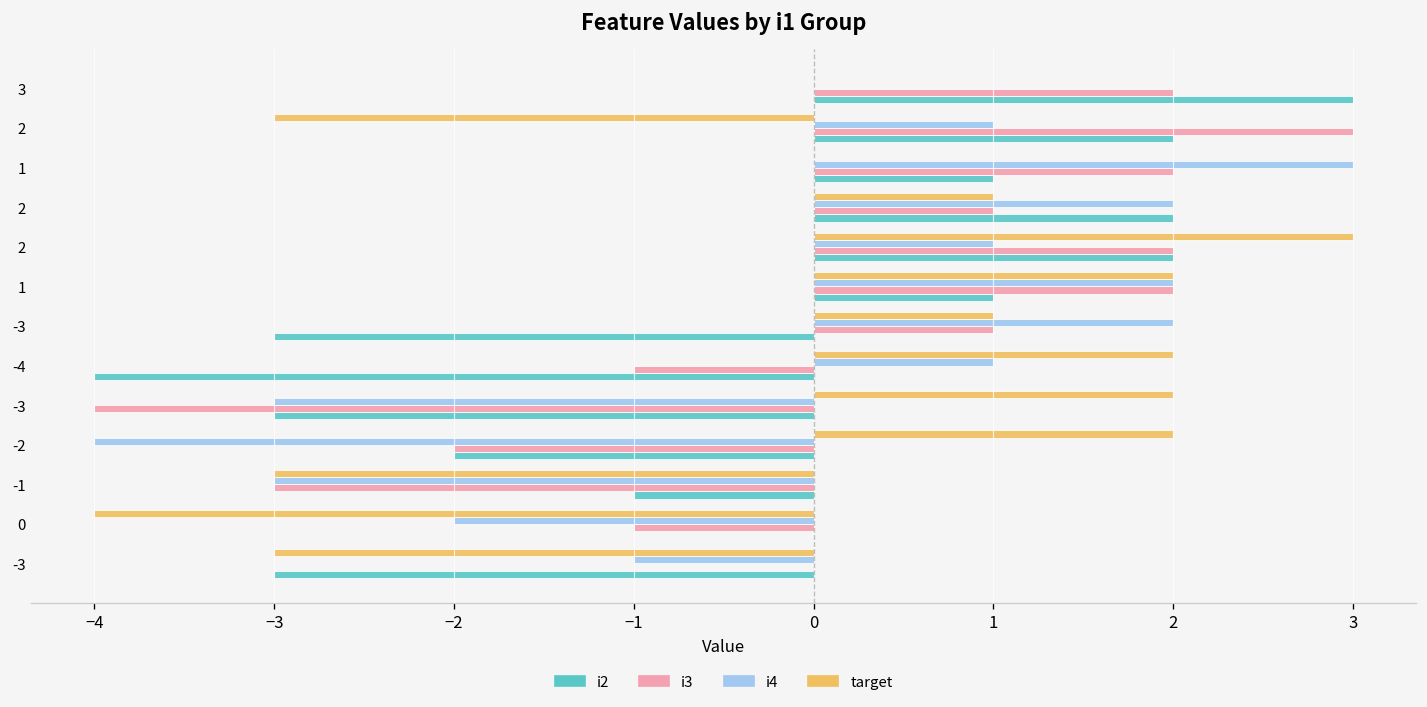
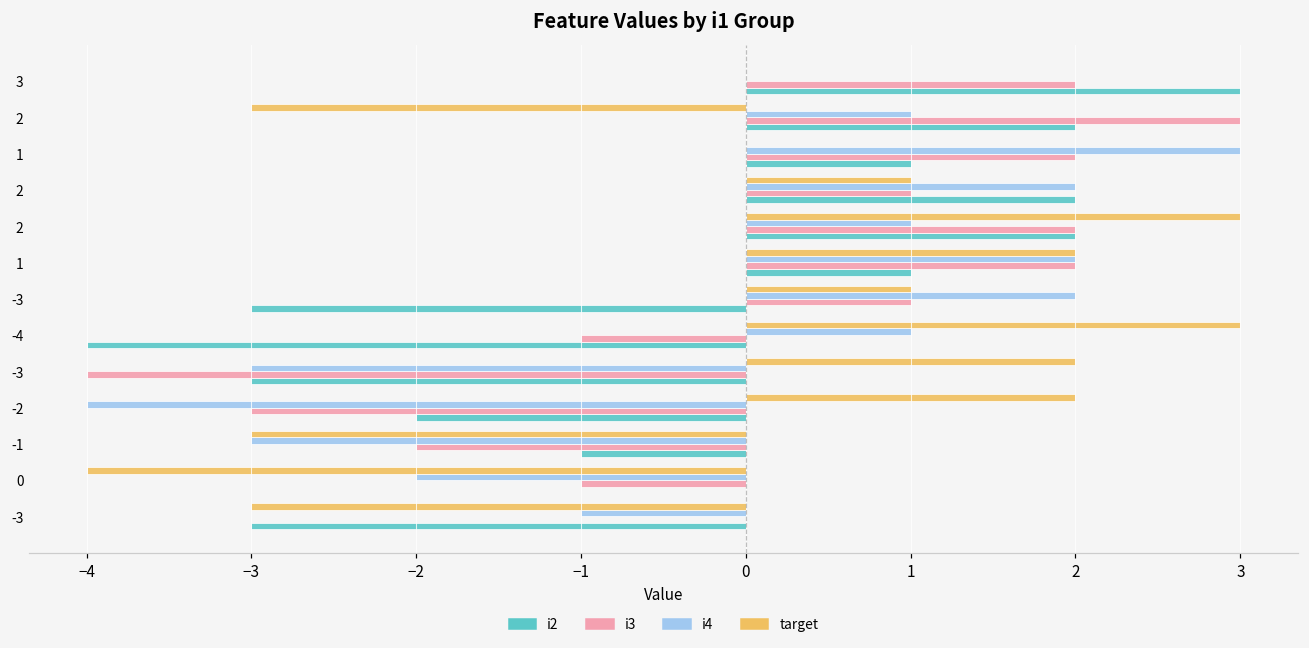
target, -4: 2 -> 3
i3, -2: -2 -> -3
i3, -1: -3 -> -2
